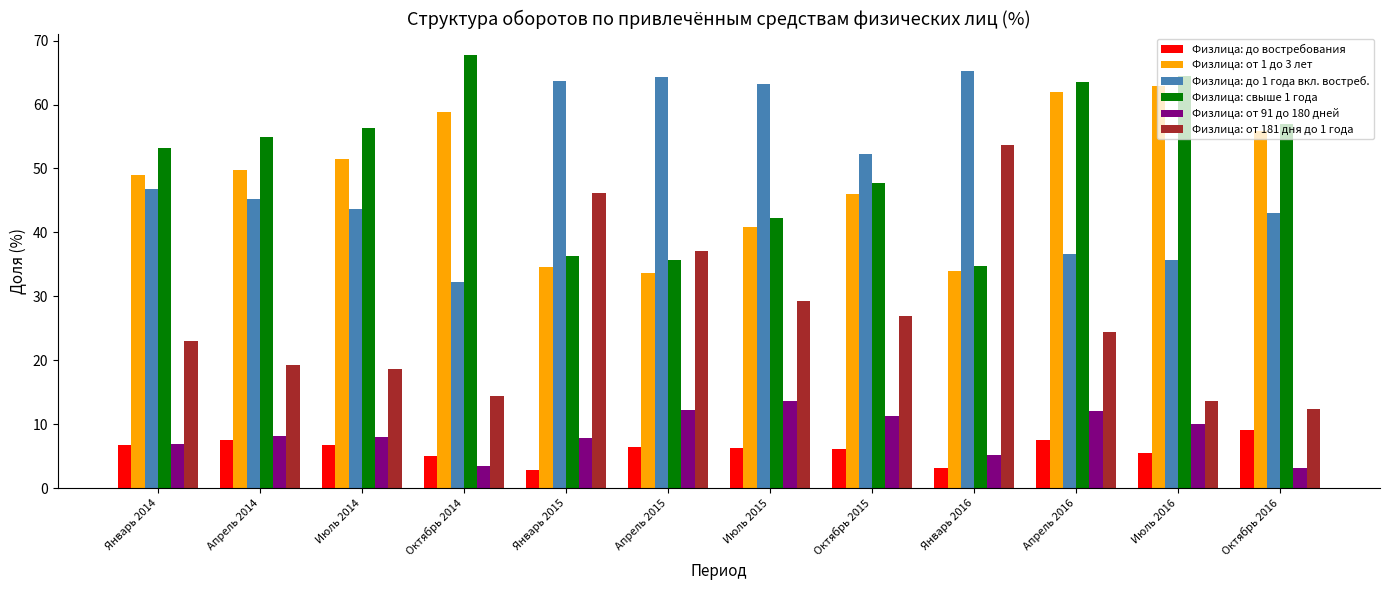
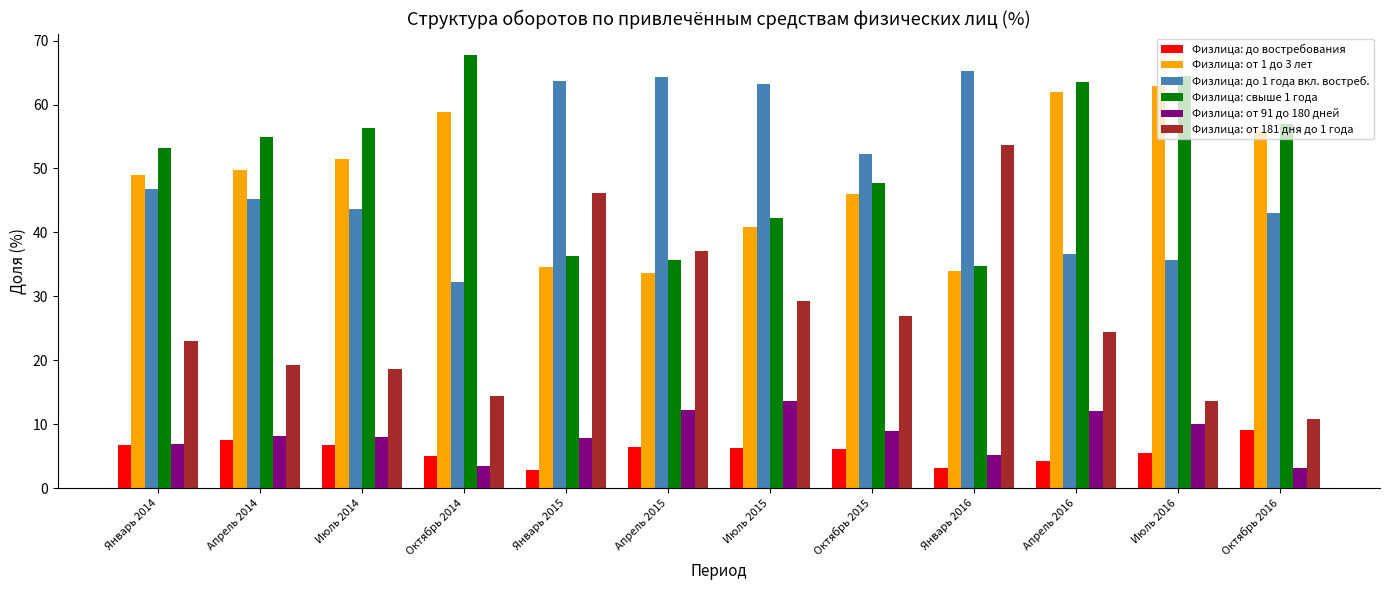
Физлица: от 91 до 180 дней, Октябрь 2015: 11 -> 9
Физлица: до востребования, Апрель 2016: 7 -> 4
Физлица: от 181 дня до 1 года, Октябрь 2016: 12 -> 11
